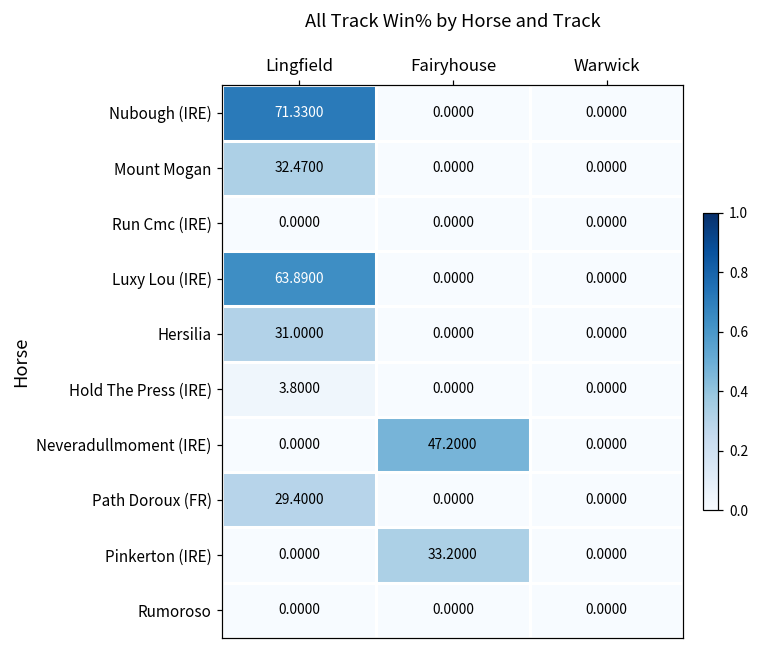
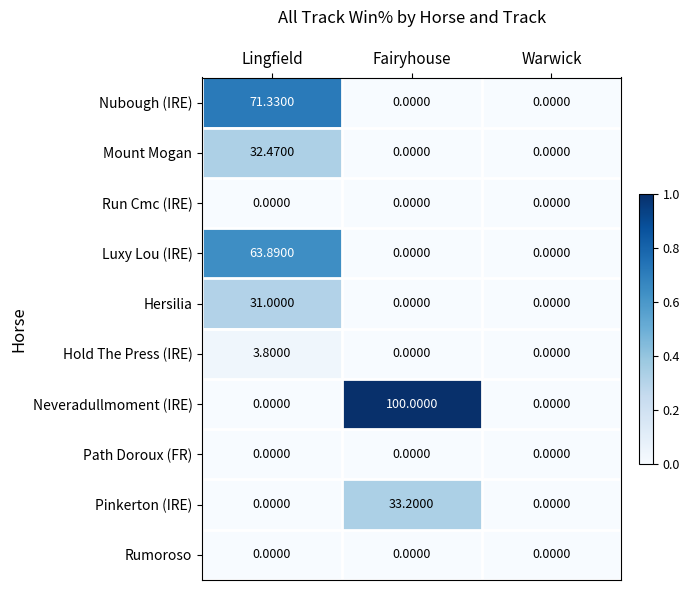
Neveradullmoment (IRE), Fairyhouse: 47.2000 -> 100.0000
Path Doroux (FR), Lingfield: 29.4000 -> 0.0000
